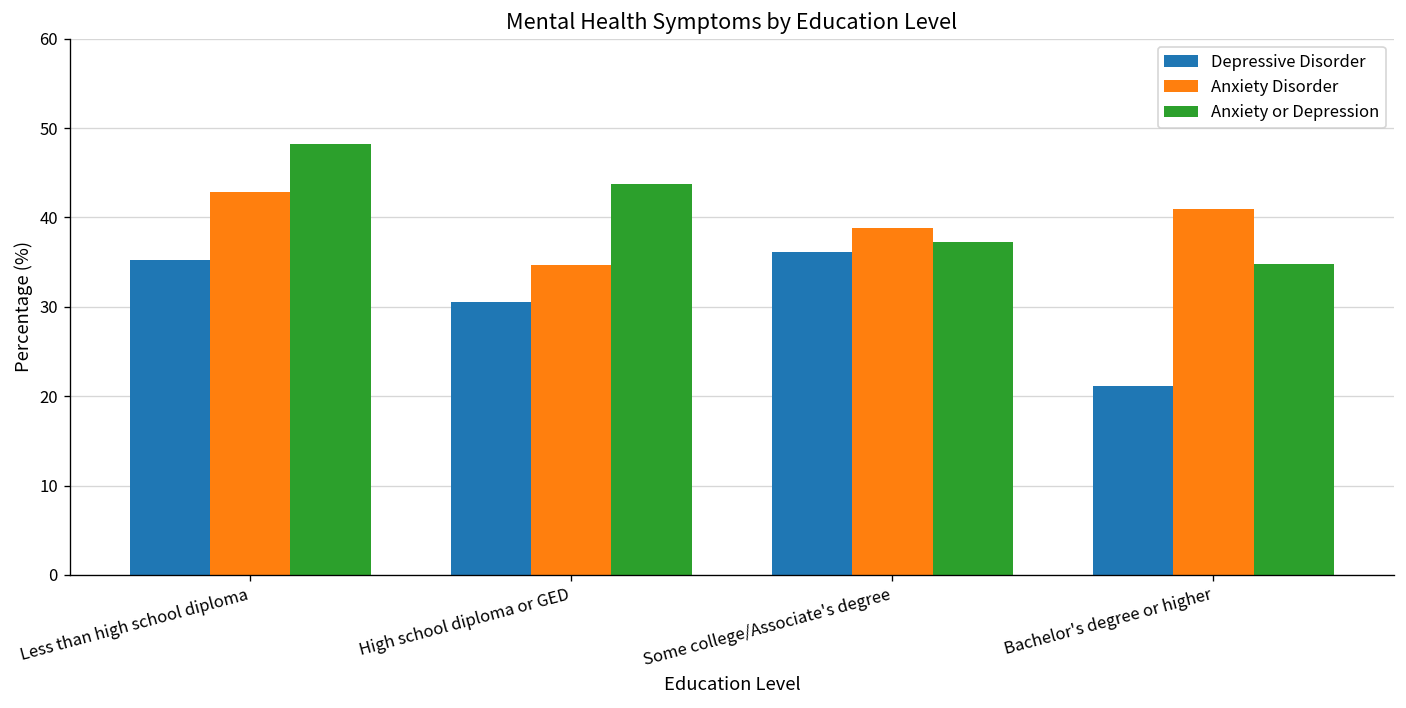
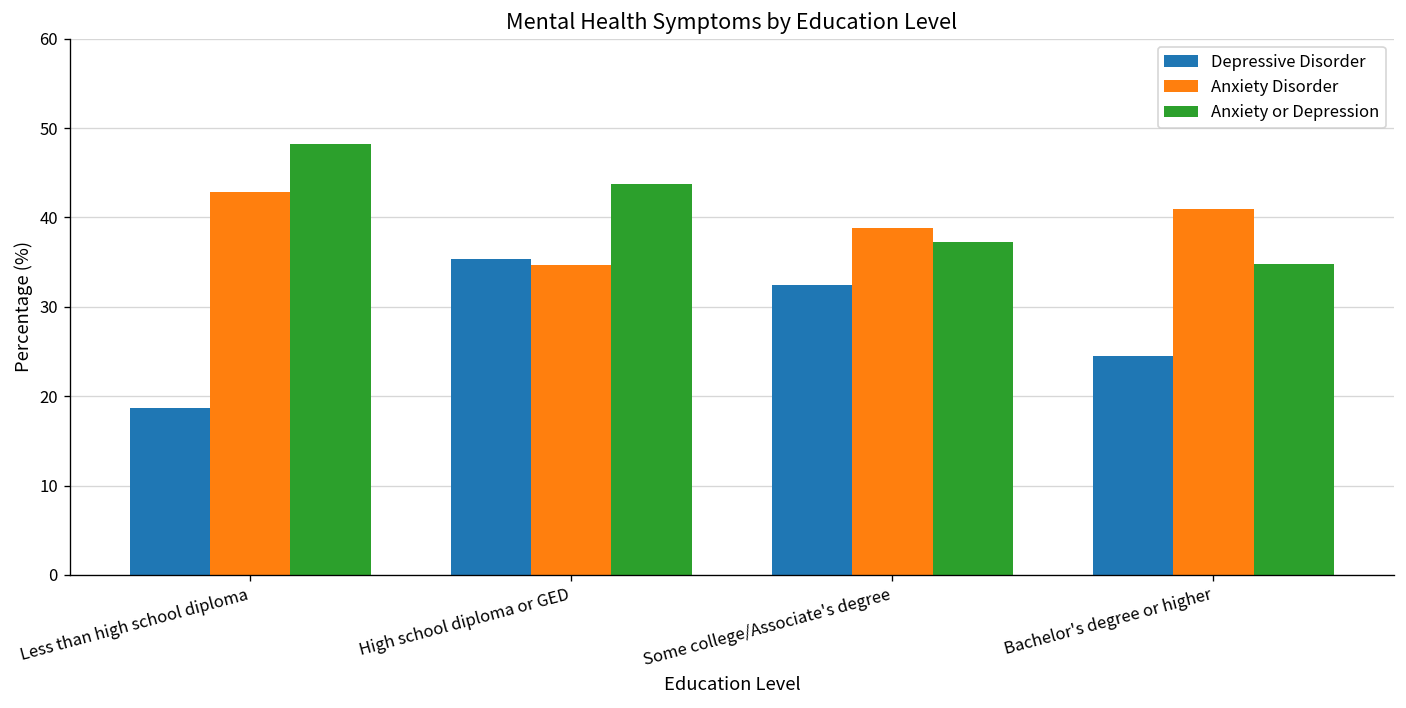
Depressive Disorder, Less than high school diploma: 35 -> 19
Depressive Disorder, High school diploma or GED: 31 -> 35
Depressive Disorder, Some college/Associate's degree: 36 -> 32
Depressive Disorder, Bachelor's degree or higher: 21 -> 25
